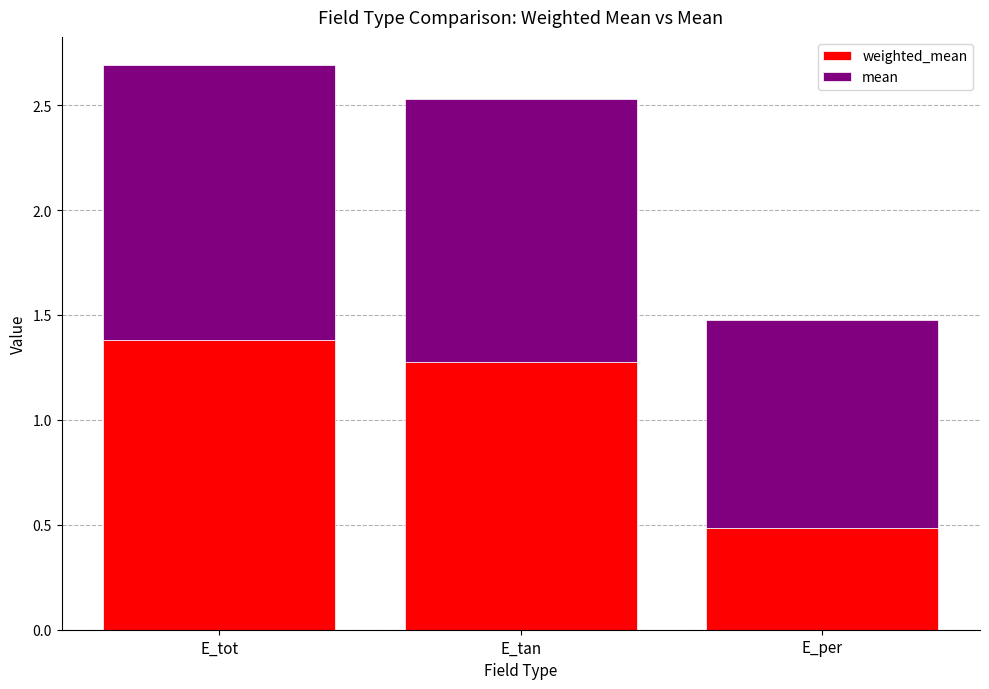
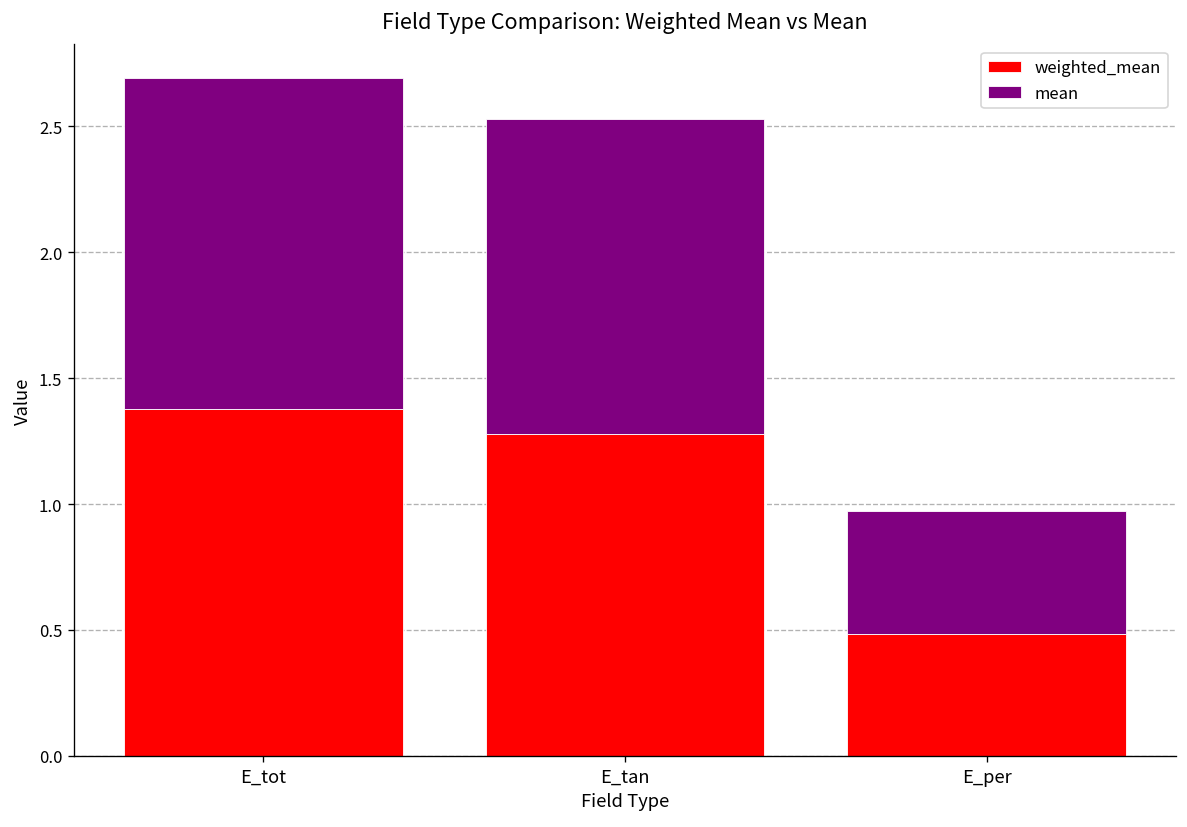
mean, E_per: 0.99 -> 0.49
